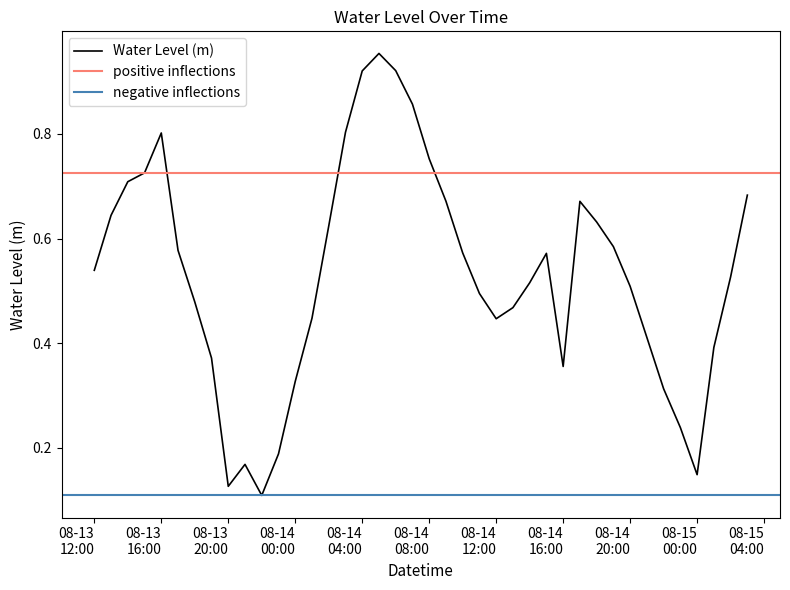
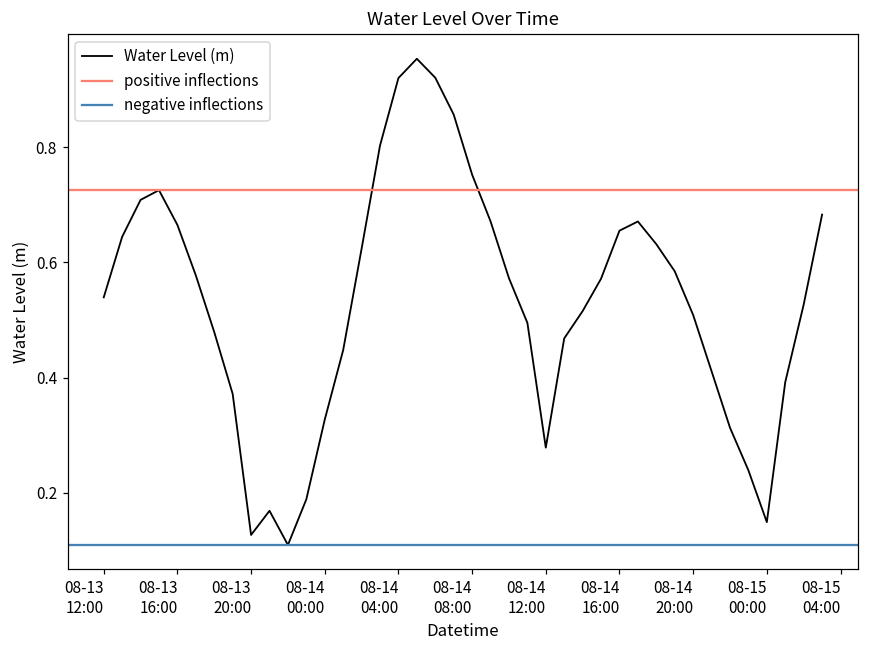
08-13 16:00: 0.80 -> 0.67
08-14 12:00: 0.45 -> 0.28
08-14 16:00: 0.36 -> 0.66
